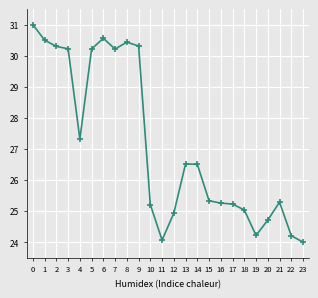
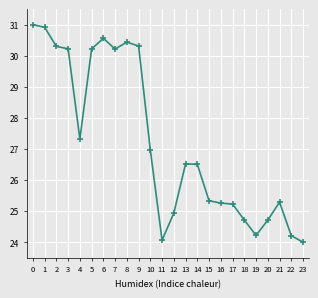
1: 30.5 -> 30.9
10: 25.2 -> 27.0
18: 25.0 -> 24.7
